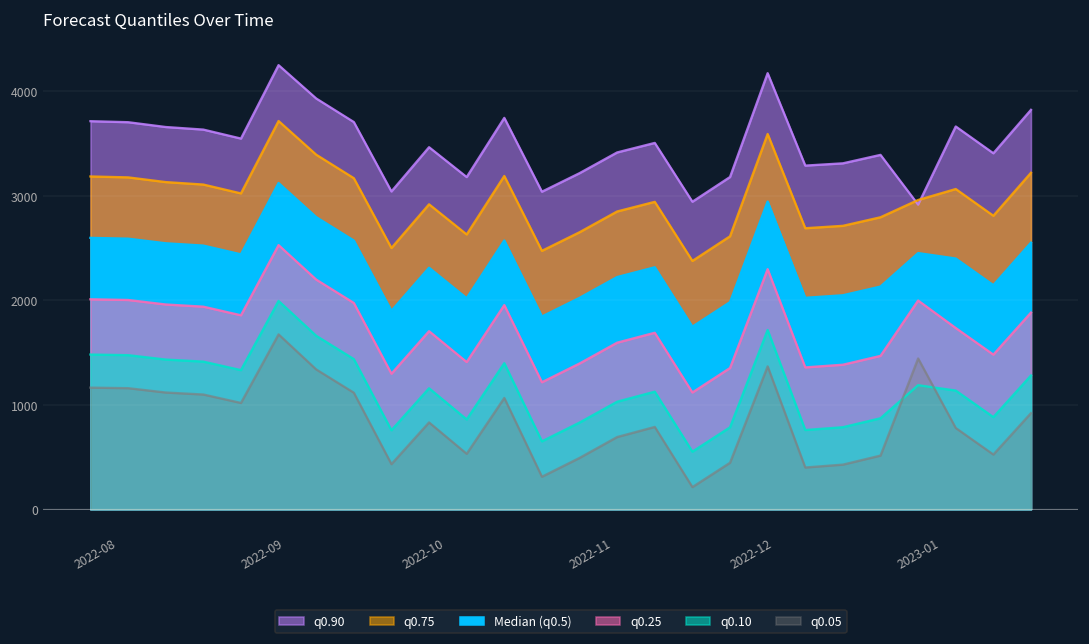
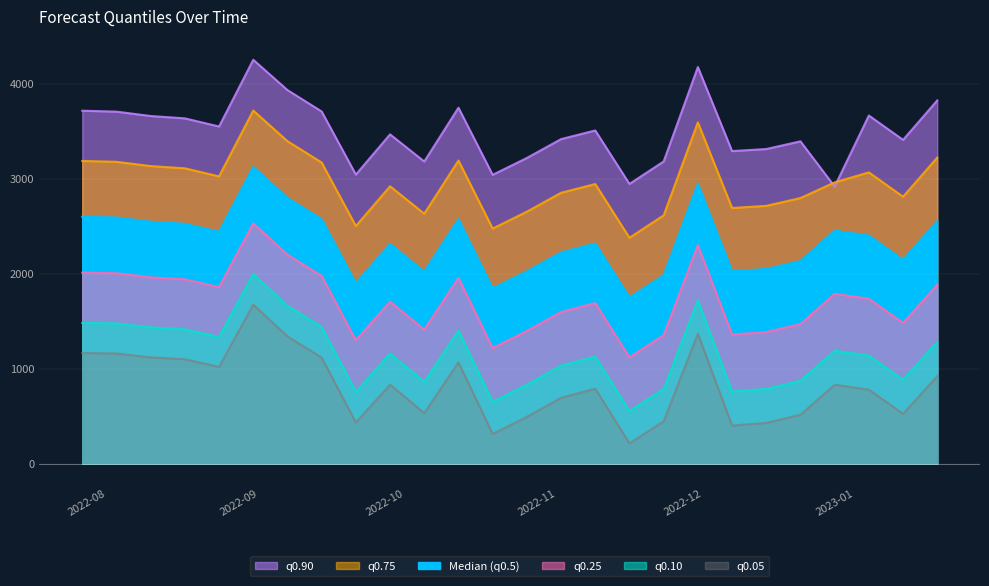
q0.25, 2023-01: 2000 -> 1800
q0.05, 2023-01: 1400 -> 800
